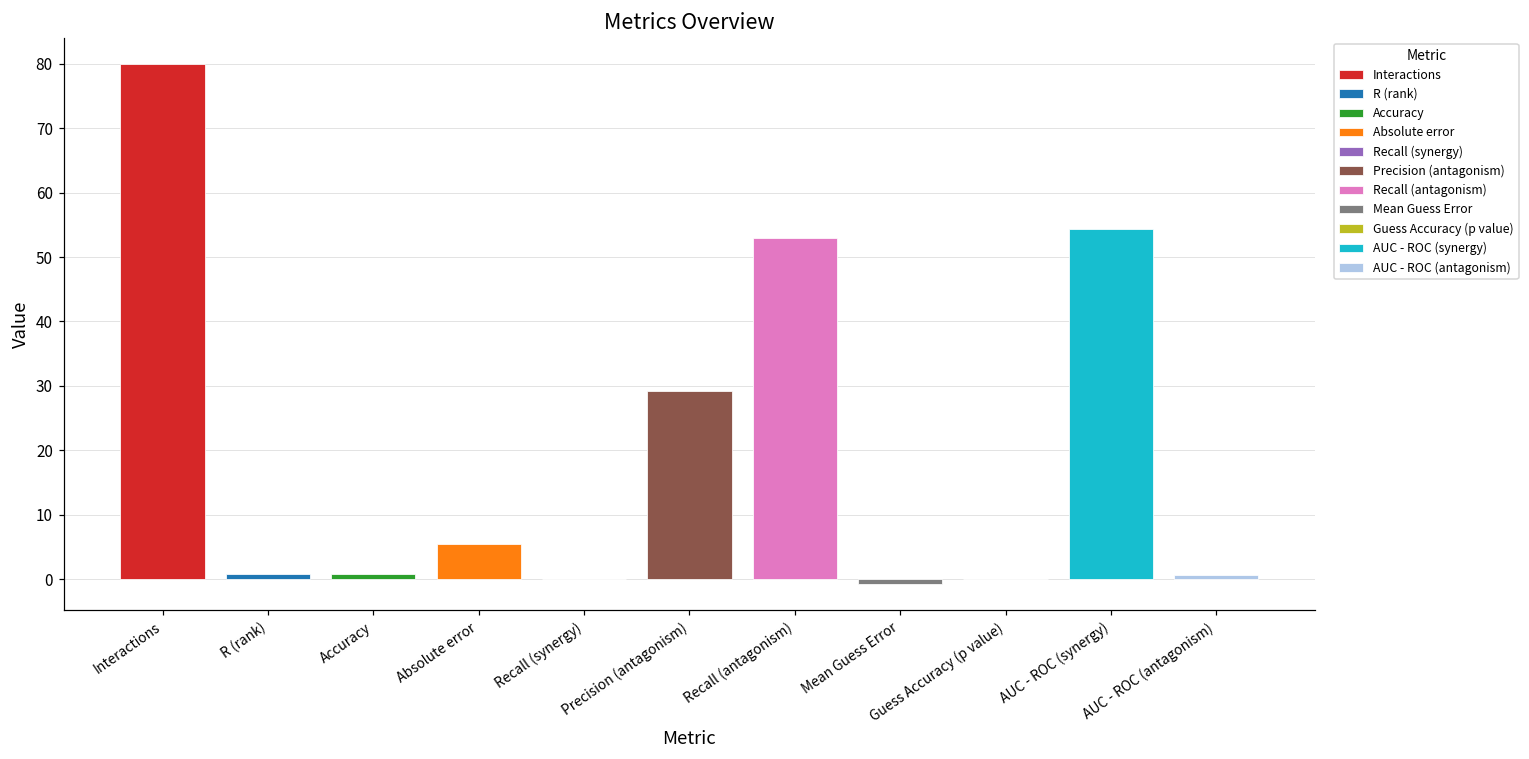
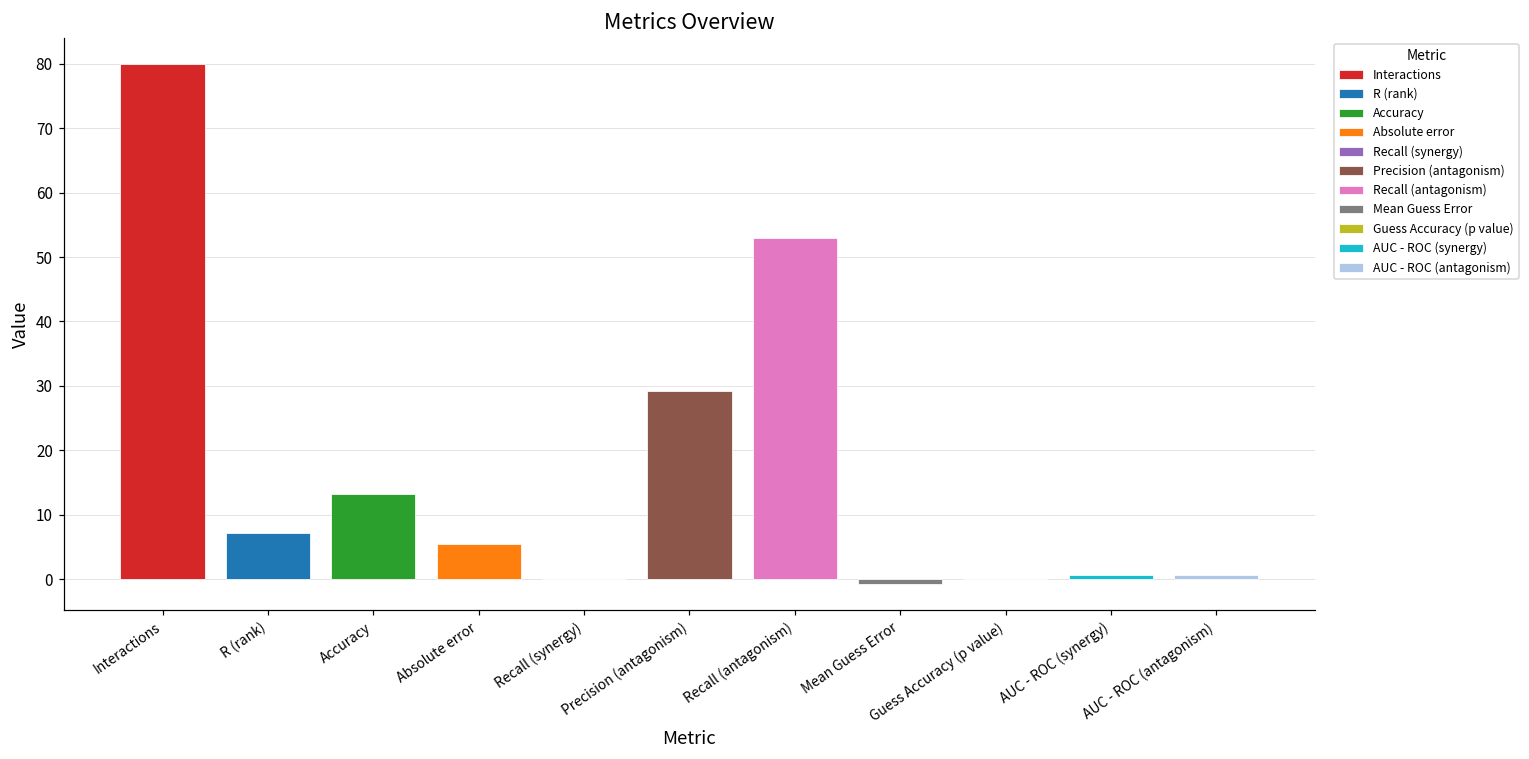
R (rank): 1 -> 7
Accuracy: 1 -> 13
AUC - ROC (synergy): 54 -> 1
